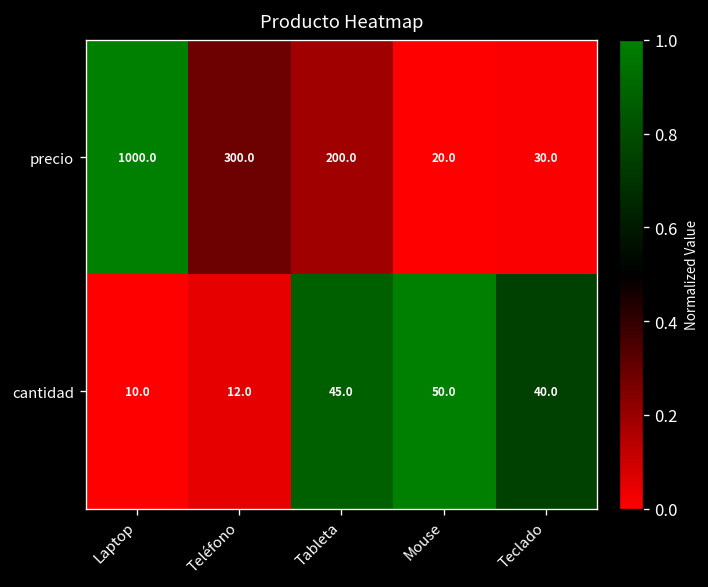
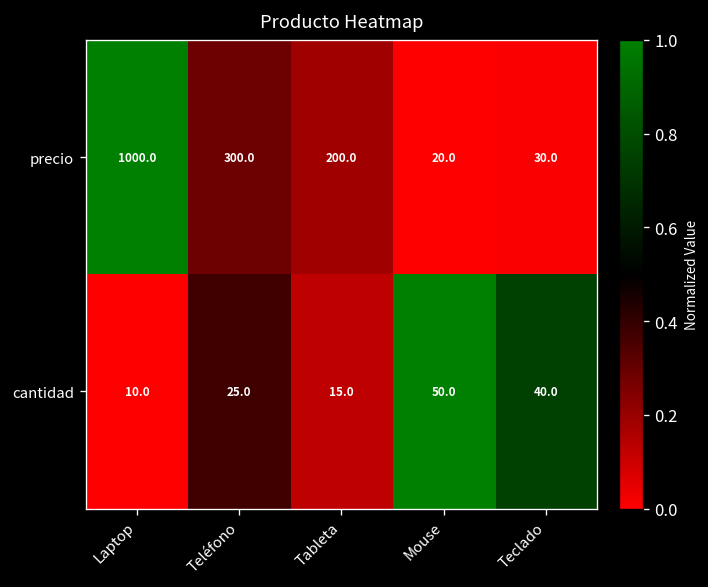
cantidad, Teléfono: 12.0 -> 25.0
cantidad, Tableta: 45.0 -> 15.0
